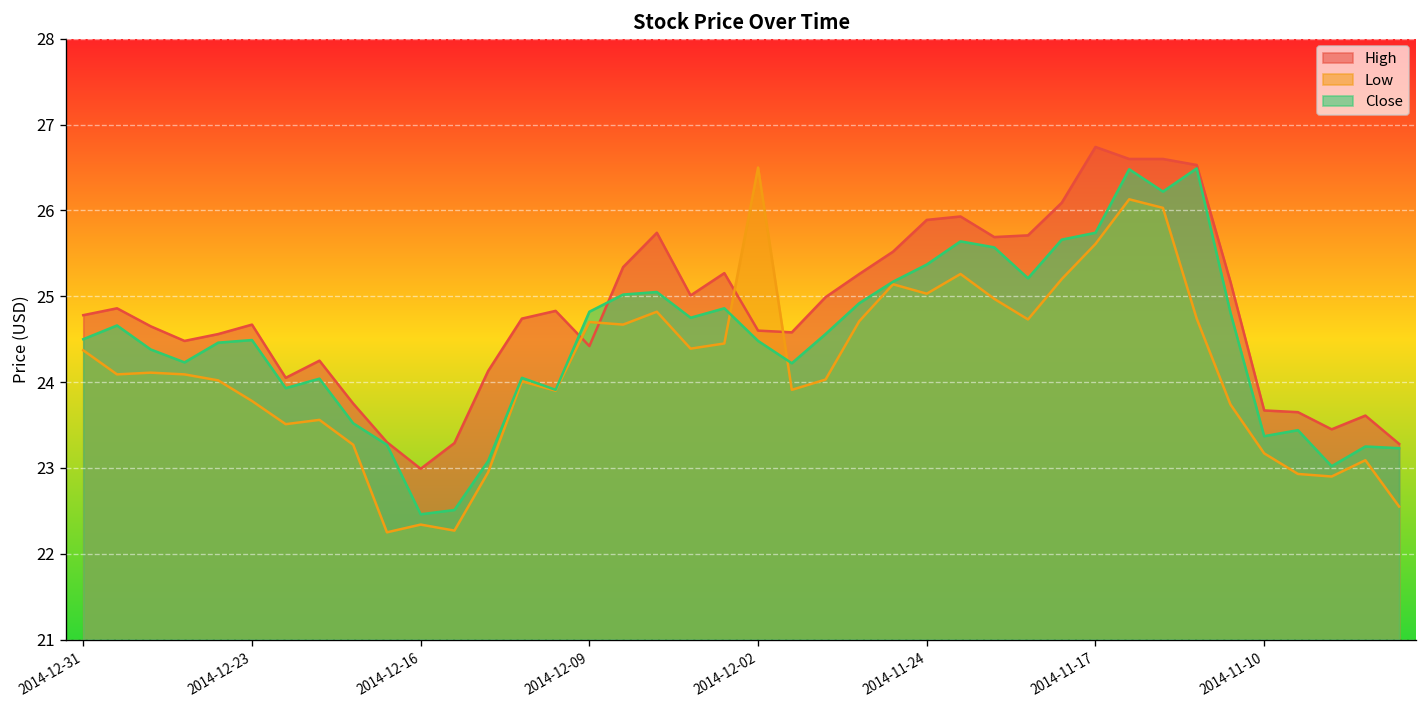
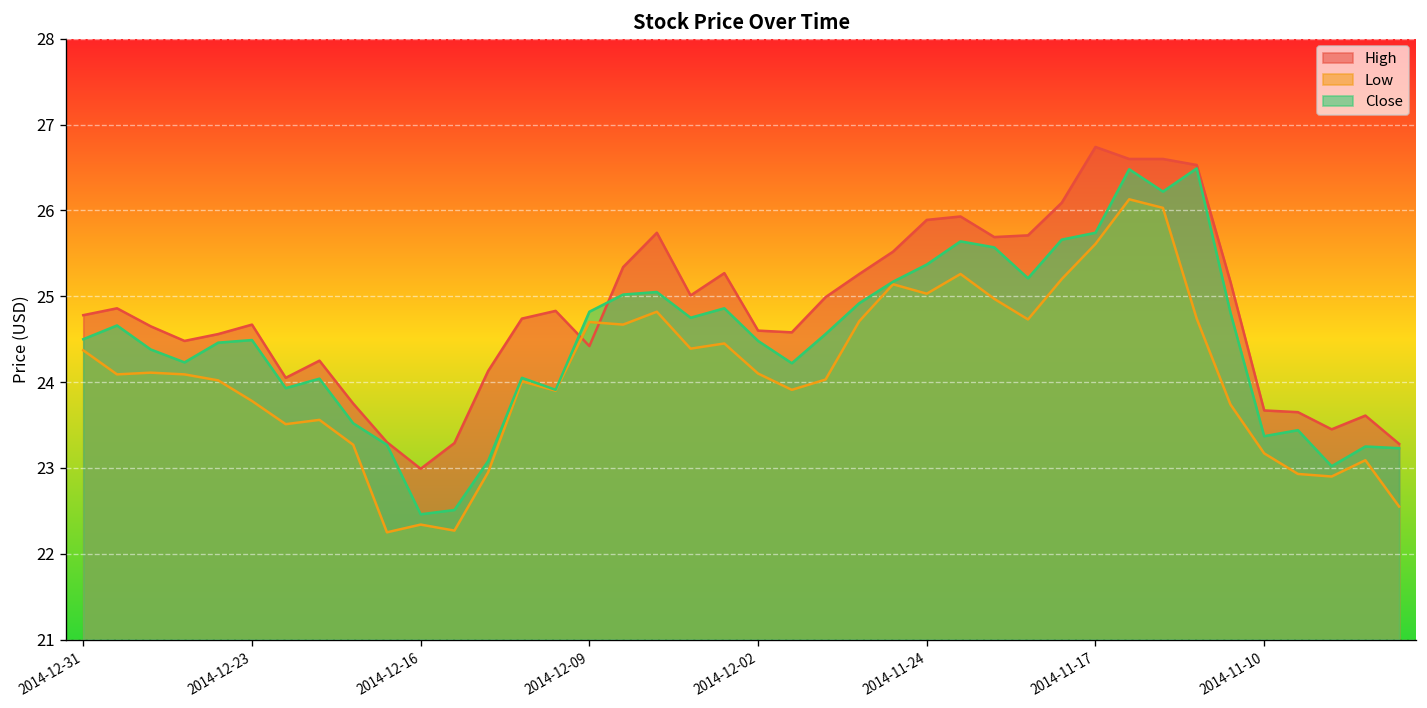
Low, 2014-12-02: 26.5 -> 24.1
